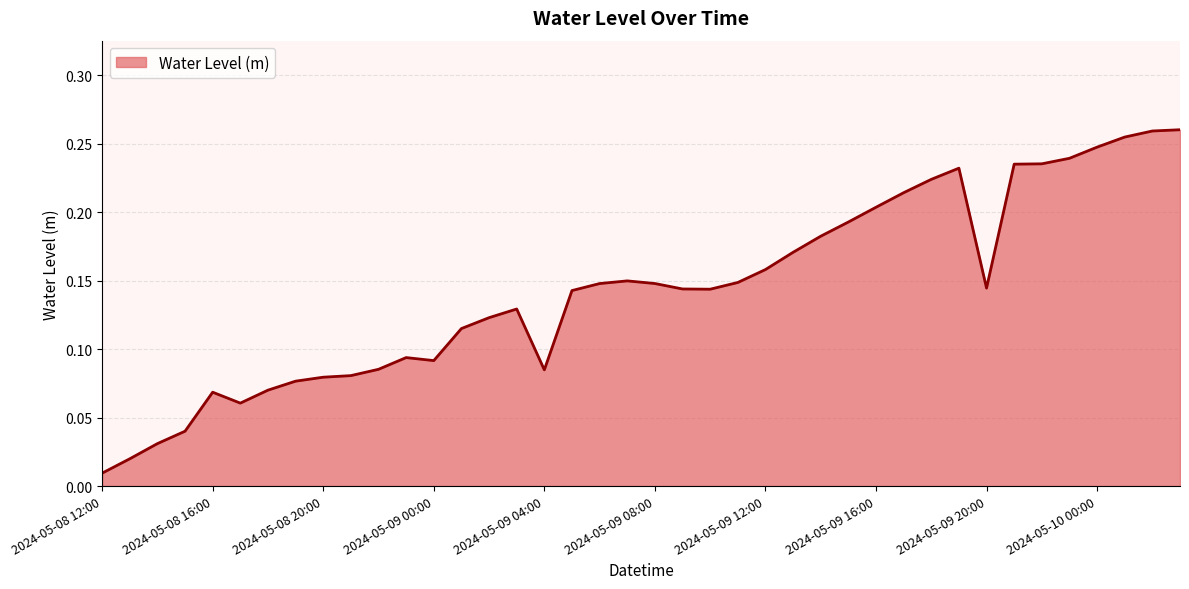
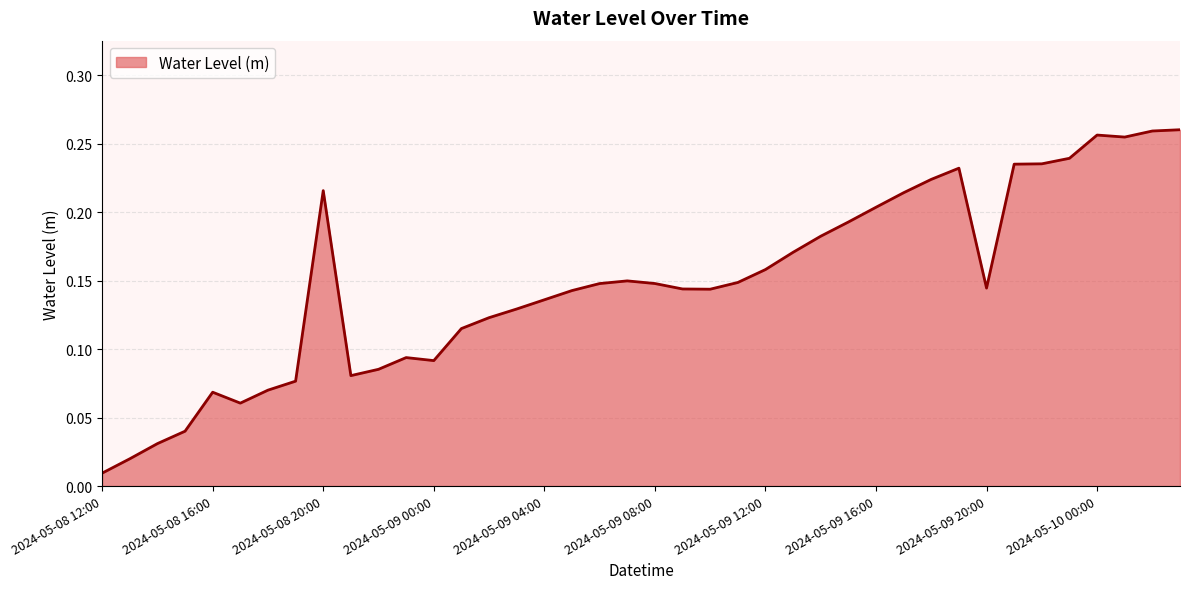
2024-05-08 20:00: 0.079 -> 0.216
2024-05-09 04:00: 0.085 -> 0.136
2024-05-10 00:00: 0.247 -> 0.256
